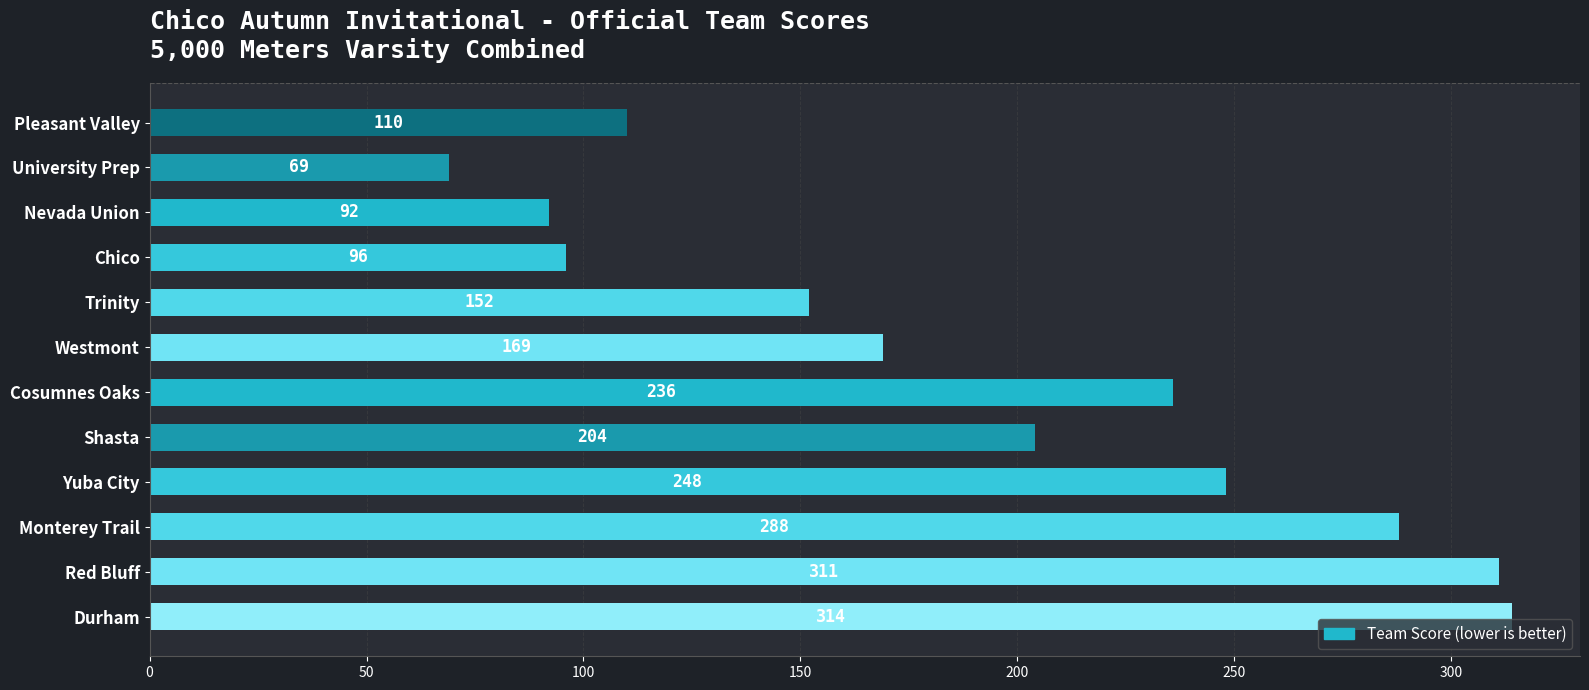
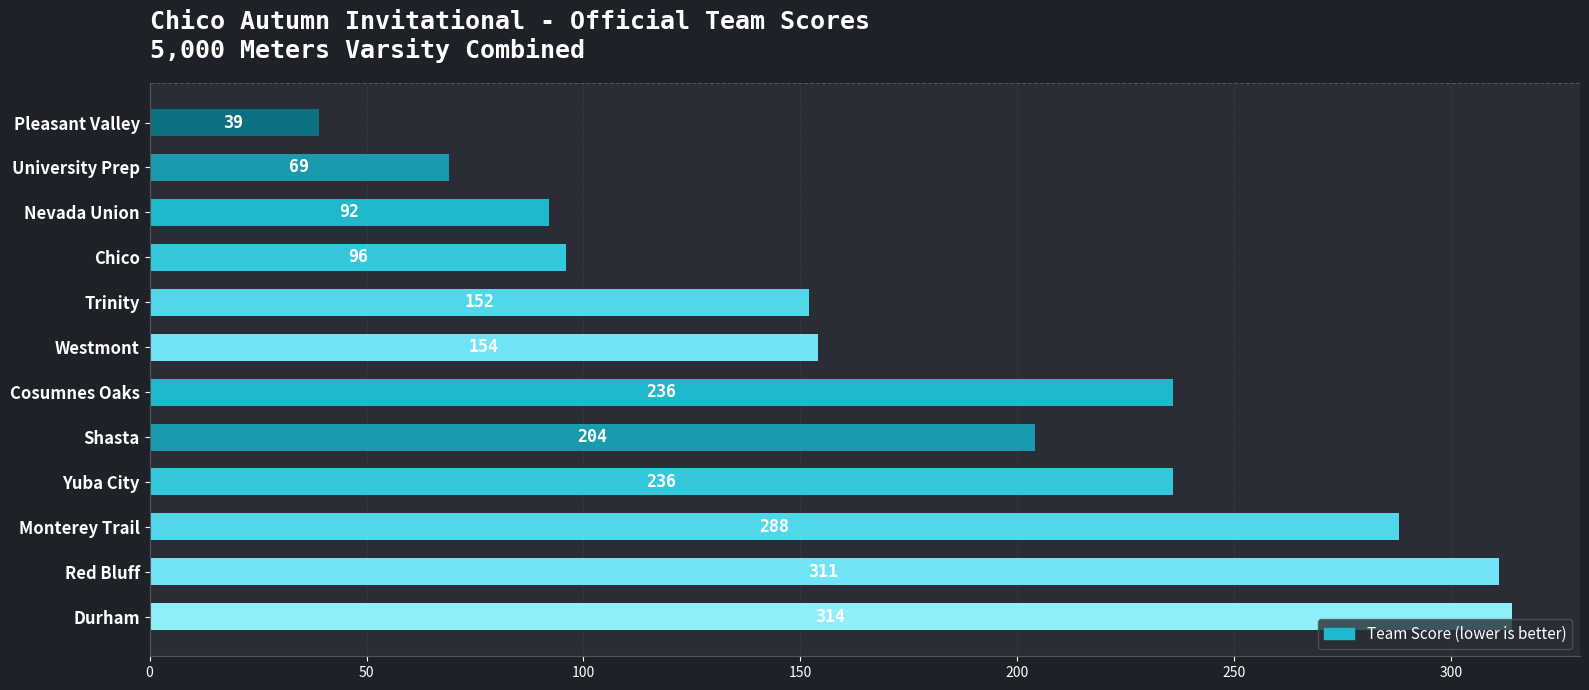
Pleasant Valley: 110 -> 39
Westmont: 169 -> 154
Yuba City: 248 -> 236
